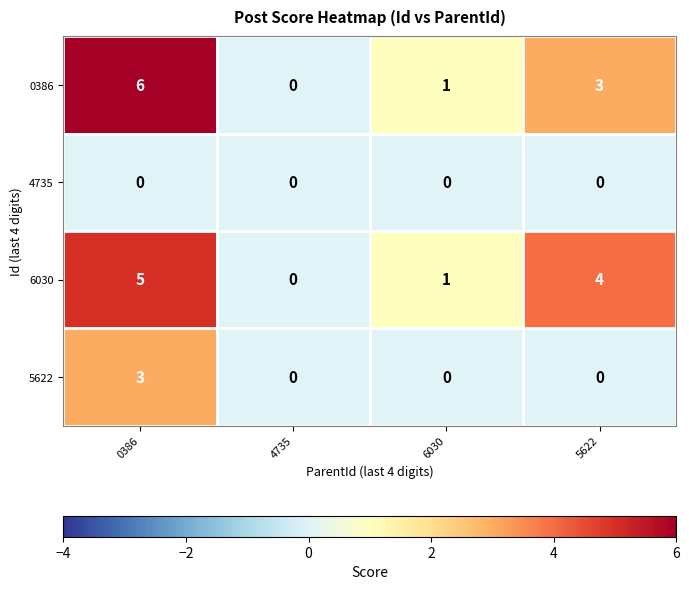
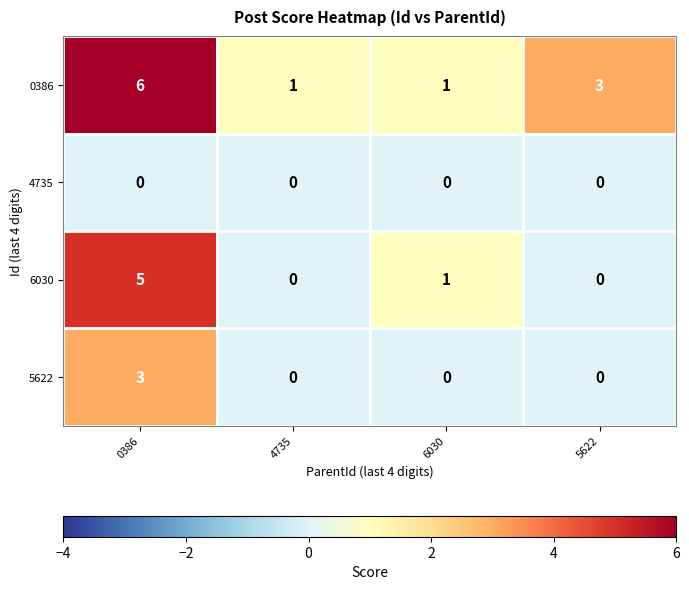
0386, 4735: 0 -> 1
6030, 5622: 4 -> 0
